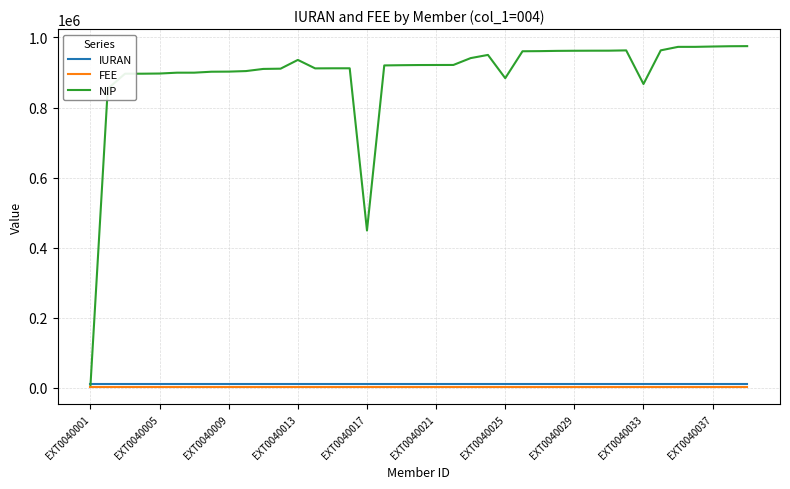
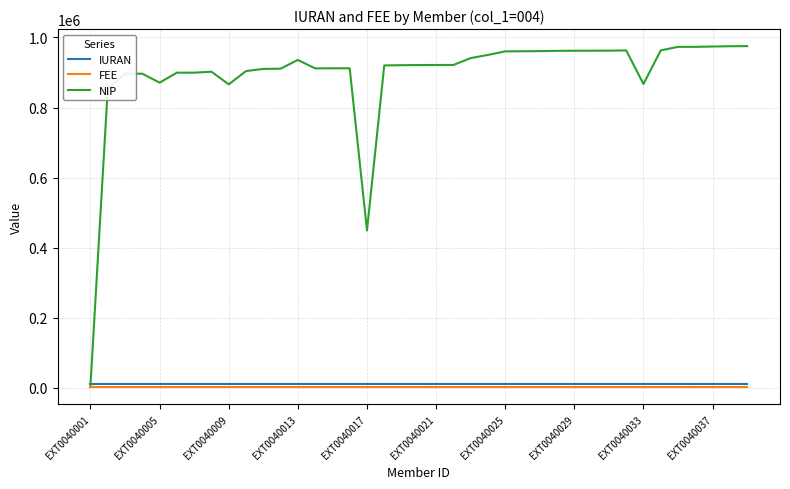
NIP, EXT0040005: 900000 -> 870000
NIP, EXT0040009: 900000 -> 870000
NIP, EXT0040025: 880000 -> 960000
